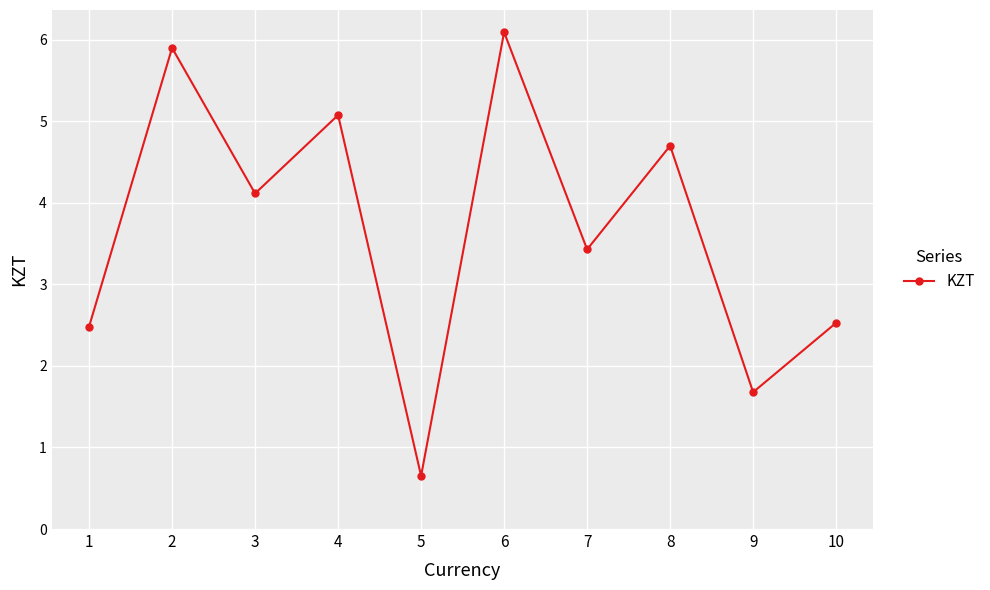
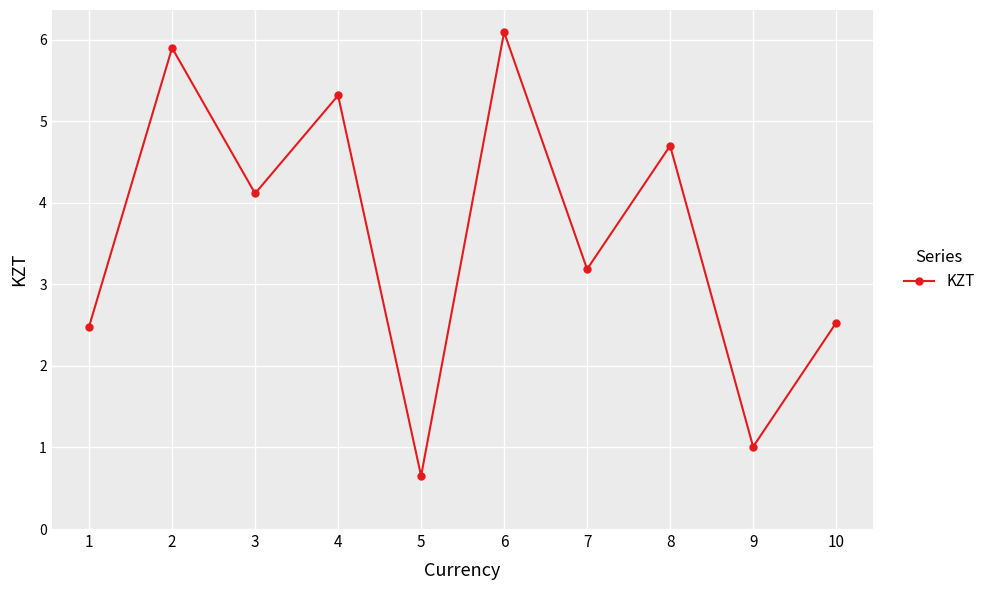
4: 5.1 -> 5.3
7: 3.4 -> 3.2
9: 1.7 -> 1.0
